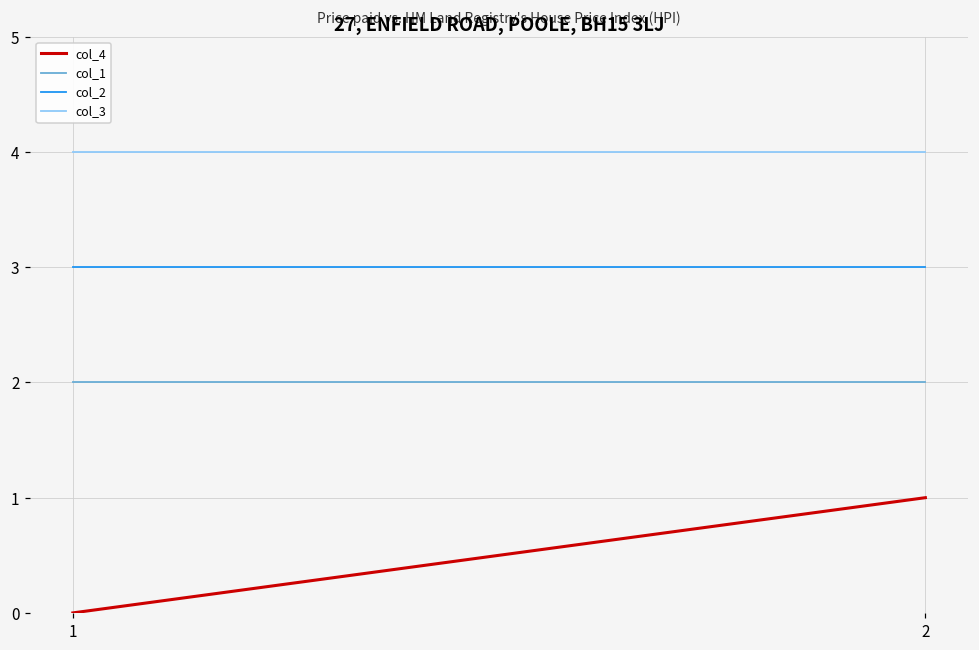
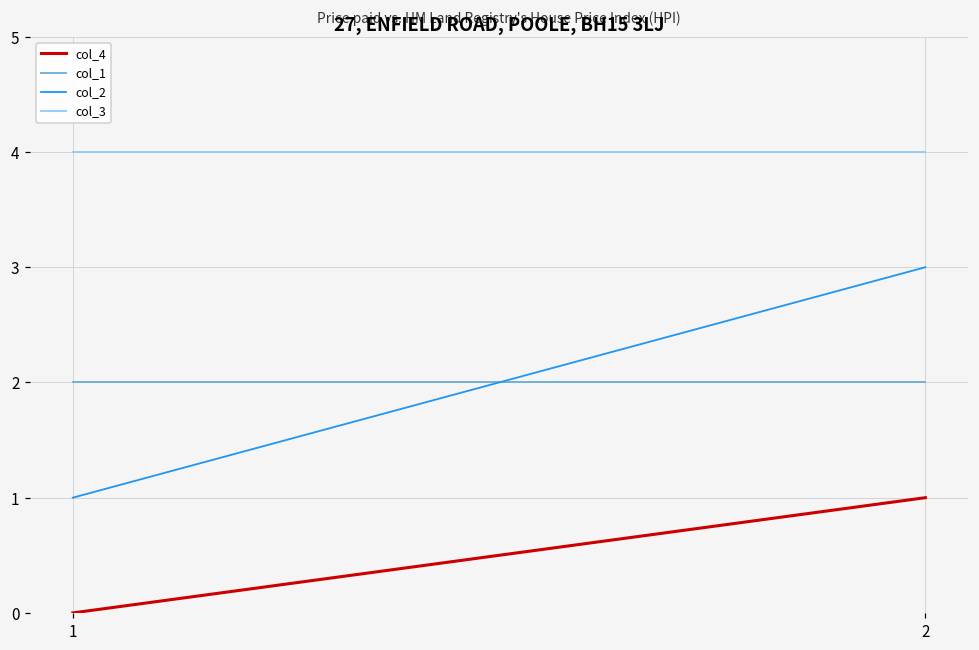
col_2, 1: 3 -> 1
